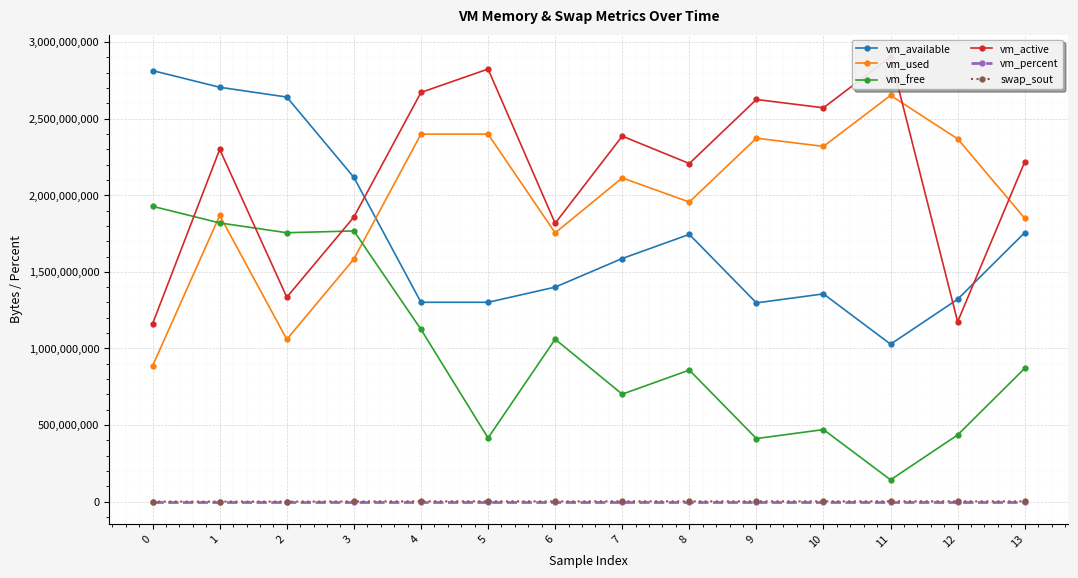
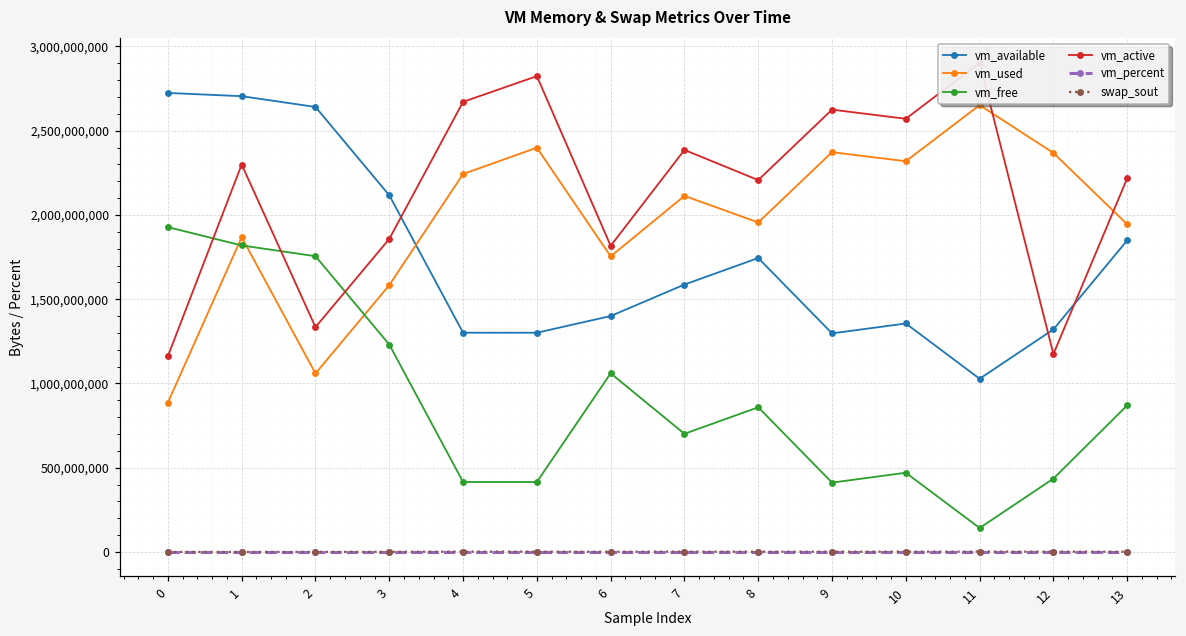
vm_available, 0: 2,810,000,000 -> 2,720,000,000
vm_free, 3: 1,770,000,000 -> 1,230,000,000
vm_used, 4: 2,400,000,000 -> 2,240,000,000
vm_free, 4: 1,120,000,000 -> 420,000,000
vm_available, 13: 1,760,000,000 -> 1,850,000,000
vm_used, 13: 1,850,000,000 -> 1,940,000,000
